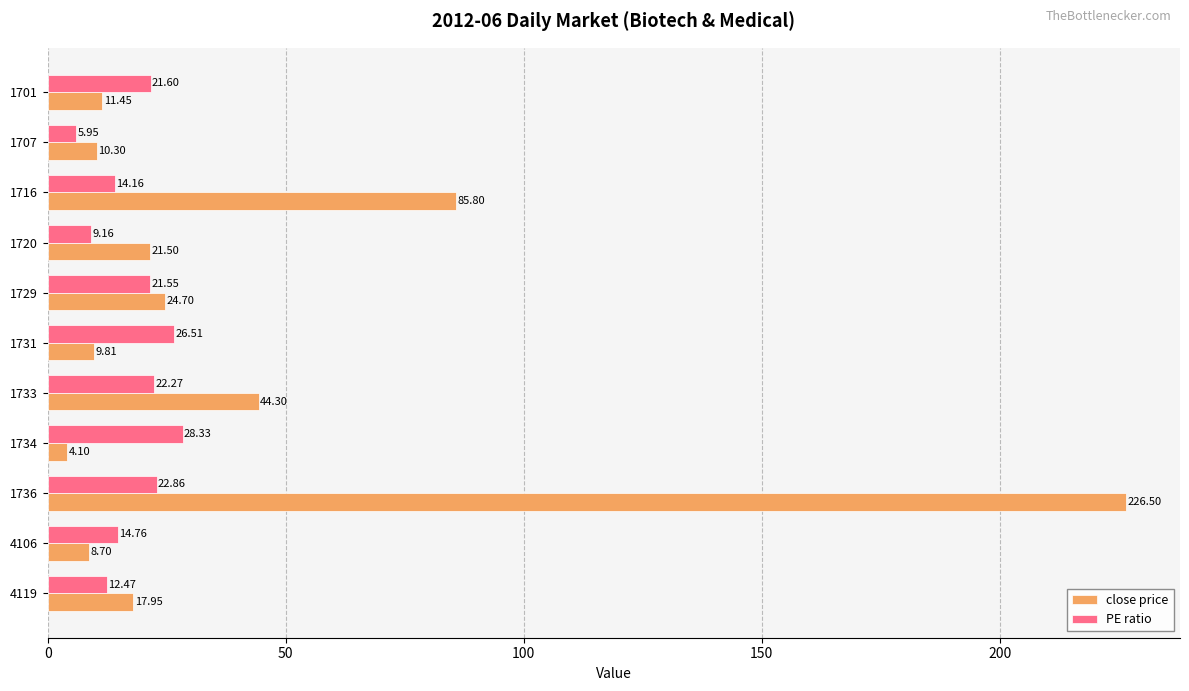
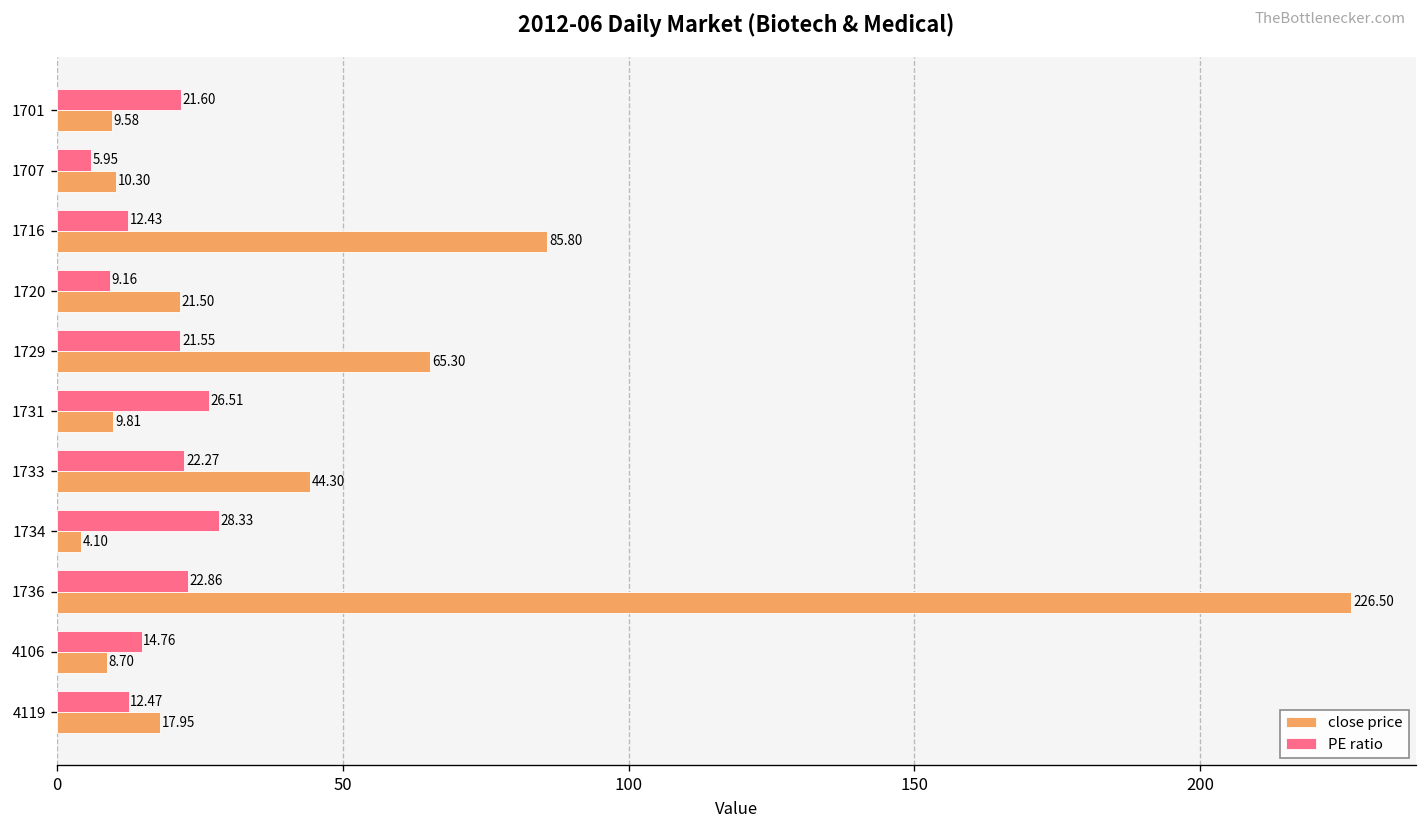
close price, 1701: 11.45 -> 9.58
PE ratio, 1716: 14.16 -> 12.43
close price, 1729: 24.70 -> 65.30
